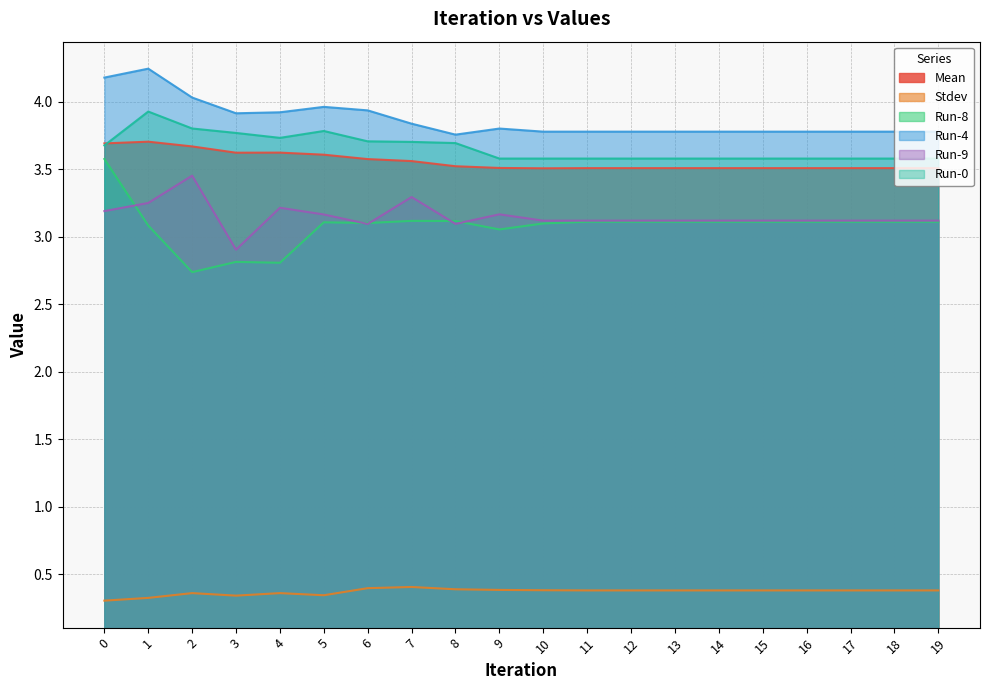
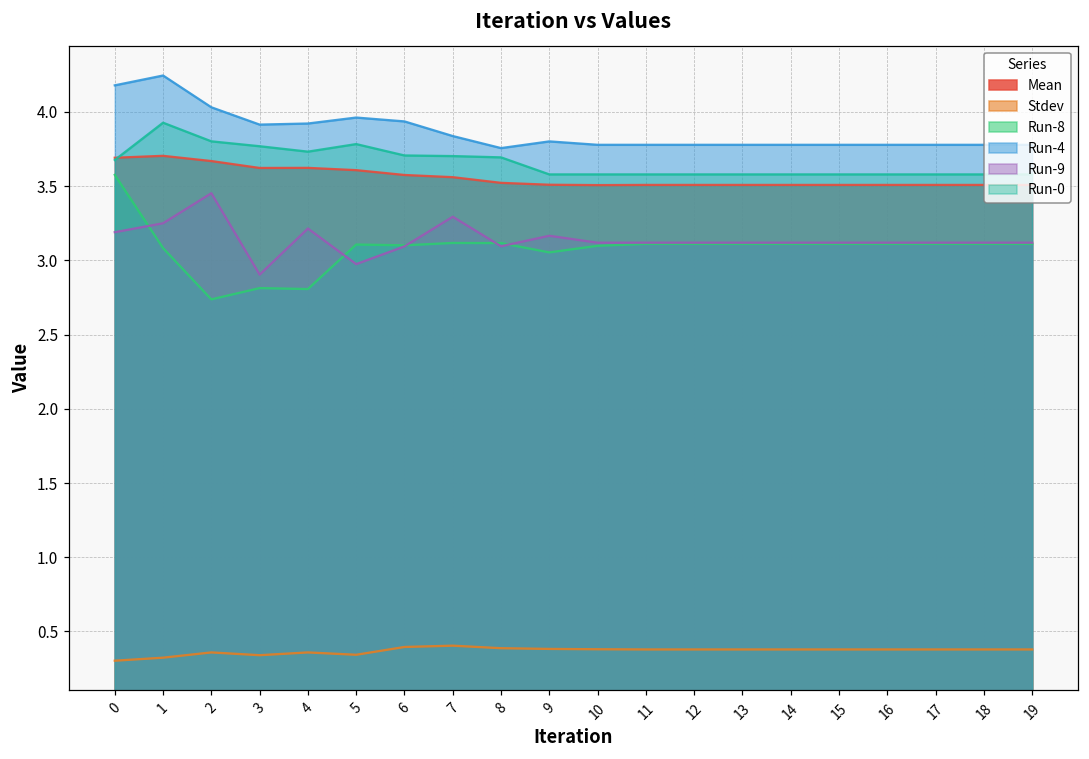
Run-9, 5: 3.17 -> 2.98
